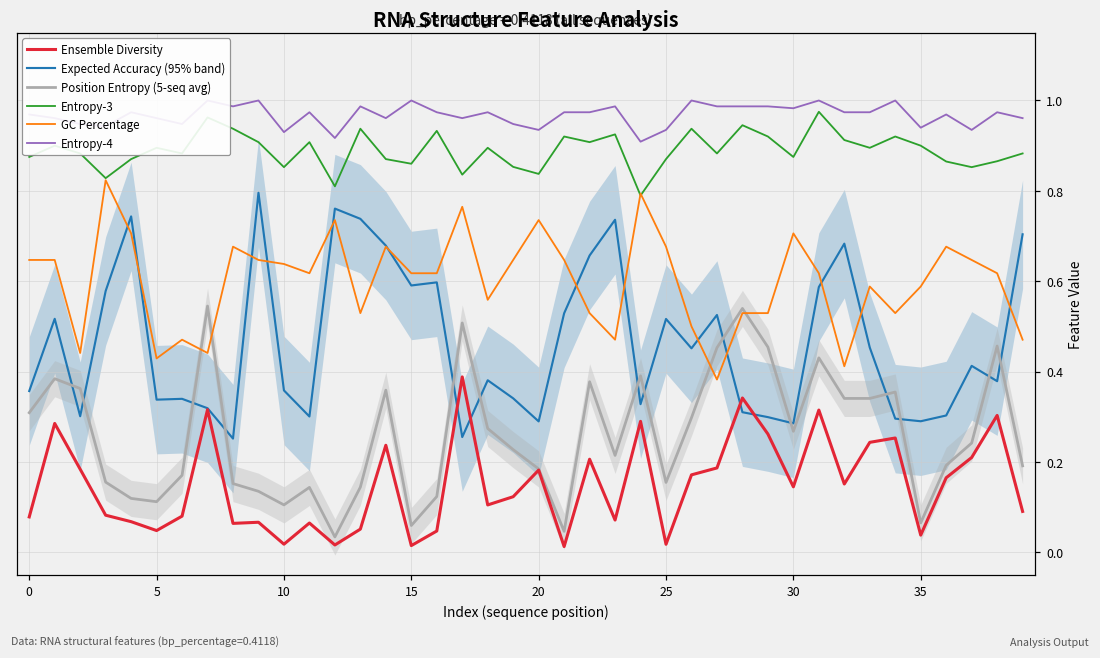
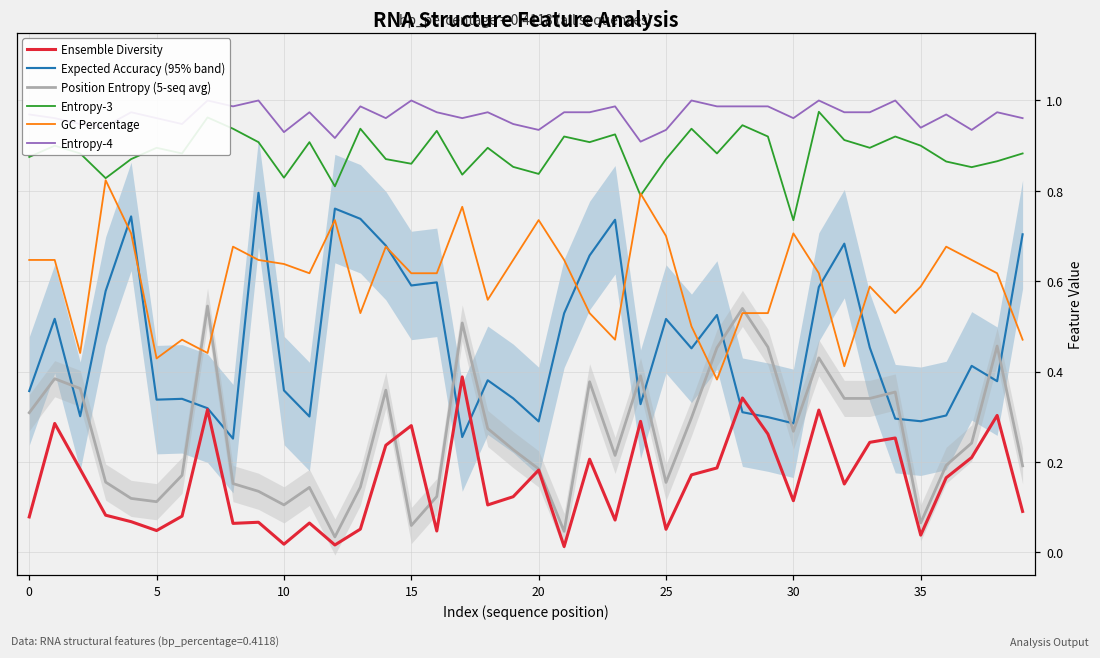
Entropy-3, 10: 0.85 -> 0.83
Ensemble Diversity, 15: 0.01 -> 0.28
Ensemble Diversity, 25: 0.02 -> 0.05
GC Percentage, 25: 0.68 -> 0.70
Ensemble Diversity, 30: 0.14 -> 0.11
Entropy-3, 30: 0.88 -> 0.74
Entropy-4, 30: 0.98 -> 0.96
